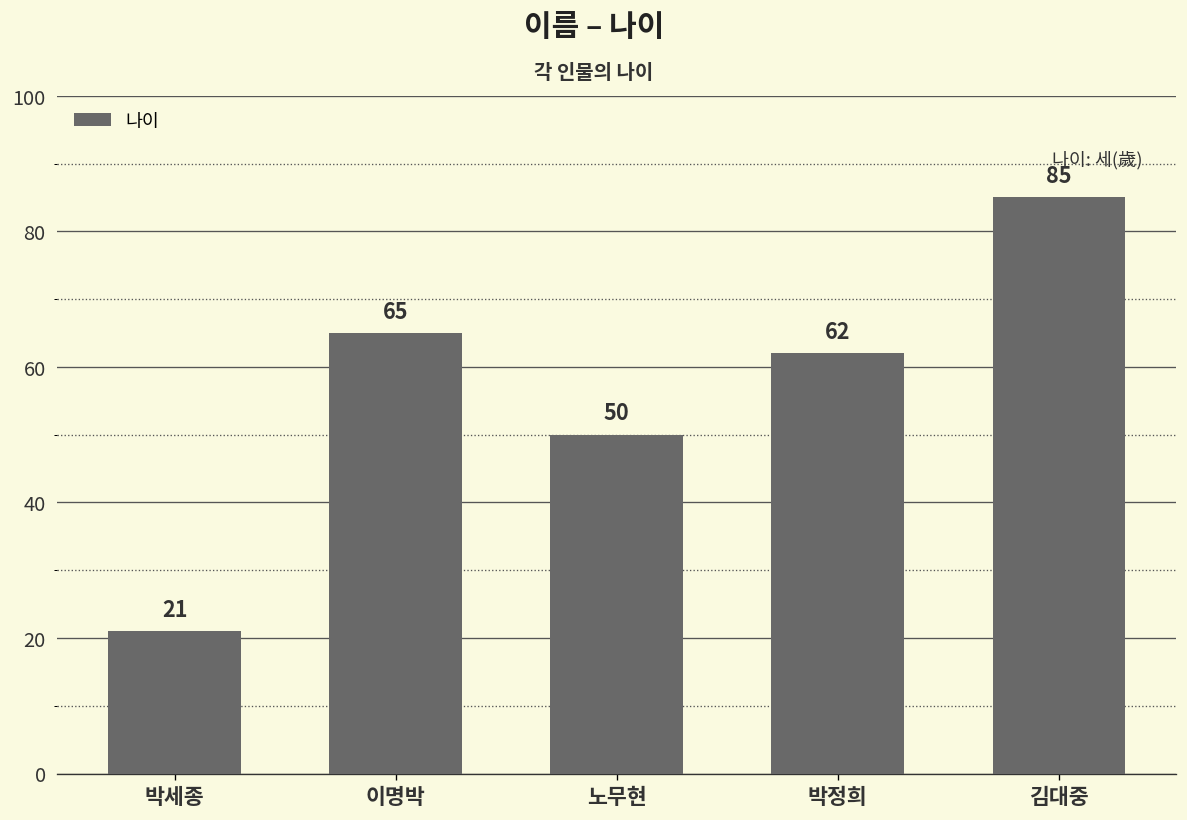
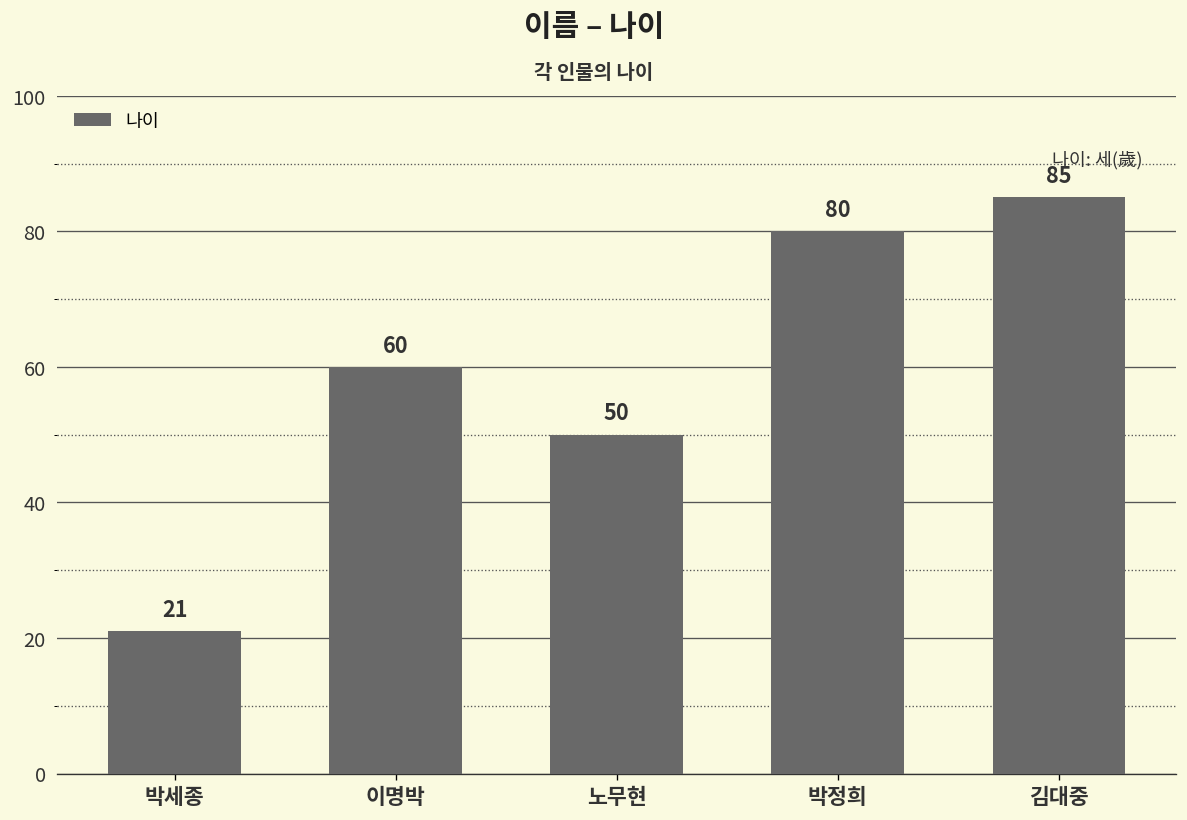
이명박: 65 -> 60
박정희: 62 -> 80
